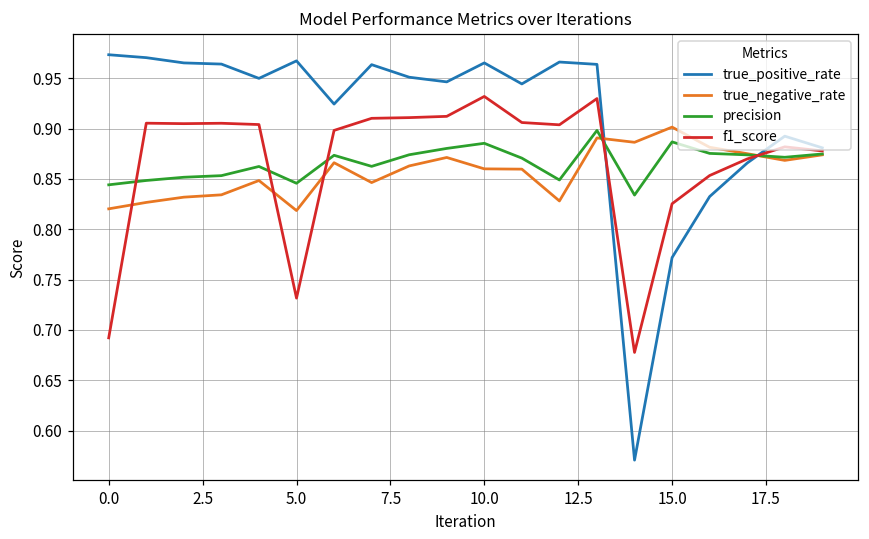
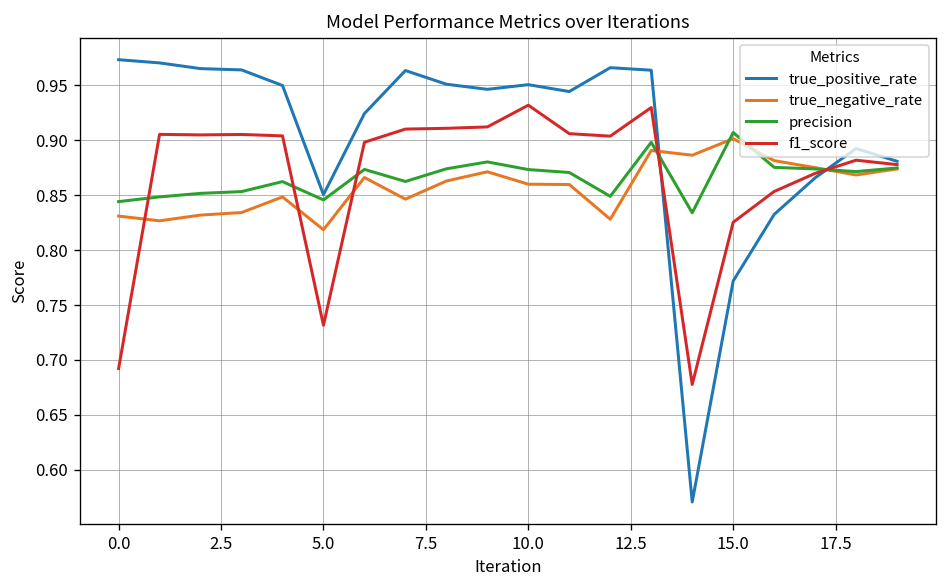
true_negative_rate, 0.0: 0.82 -> 0.83
true_positive_rate, 5.0: 0.97 -> 0.85
true_positive_rate, 10.0: 0.97 -> 0.95
precision, 10.0: 0.89 -> 0.87
precision, 15.0: 0.89 -> 0.91
